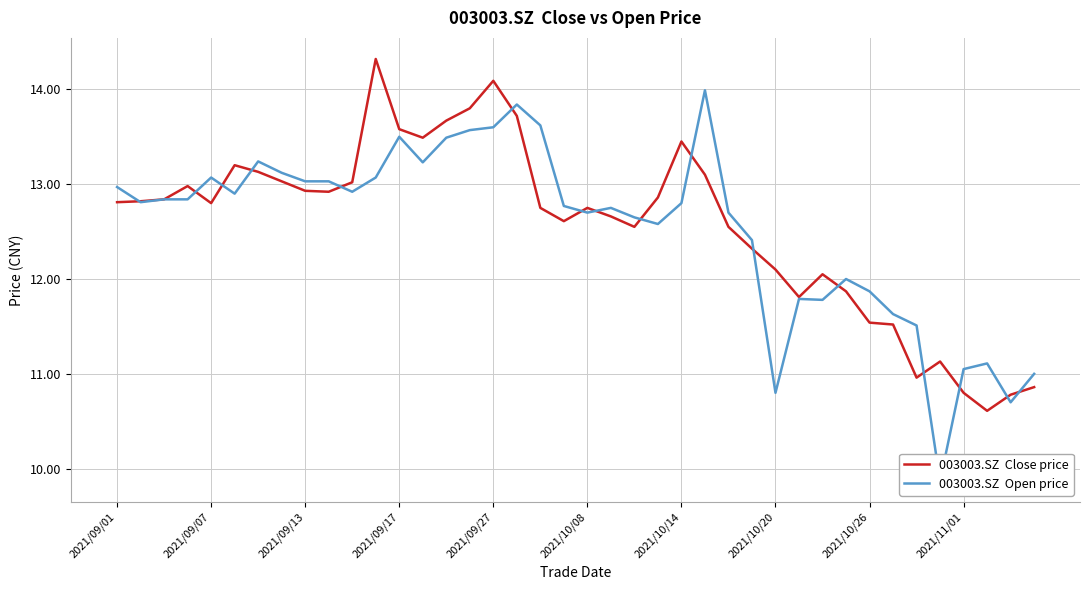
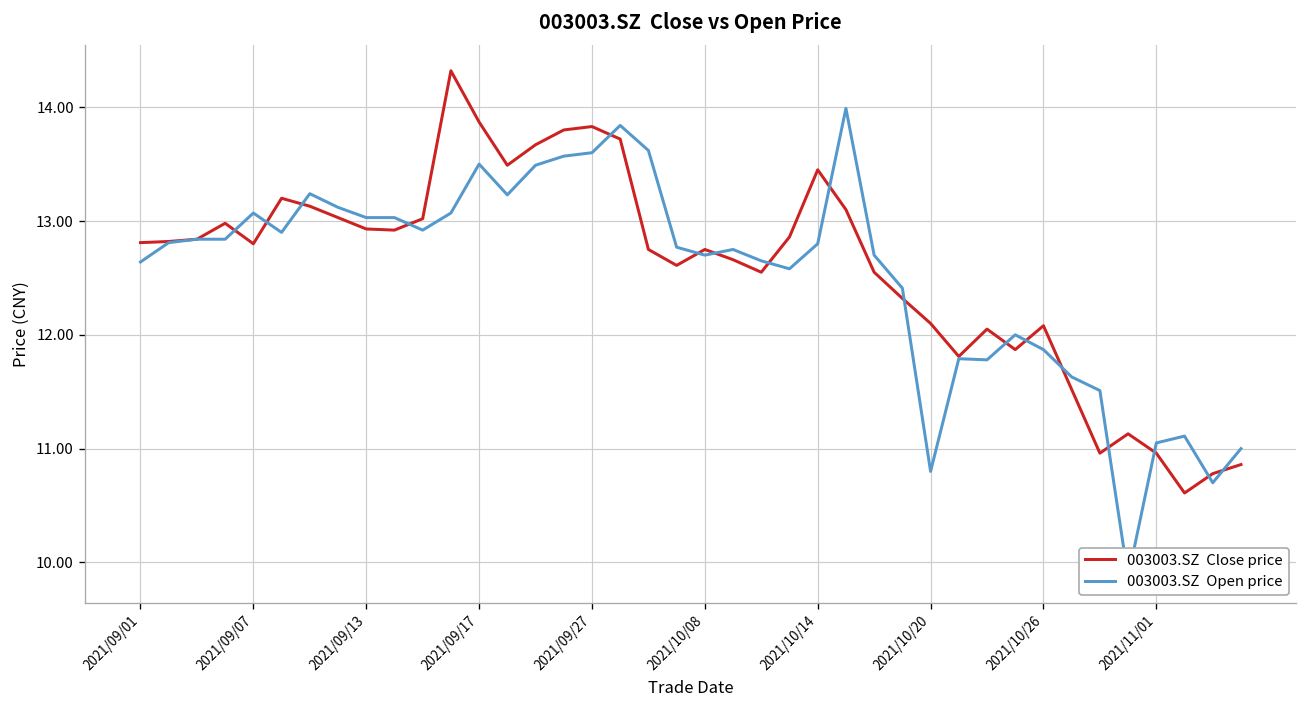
003003.SZ Open price, 2021/09/01: 13.0 -> 12.6
003003.SZ Close price, 2021/09/17: 13.6 -> 13.9
003003.SZ Close price, 2021/09/27: 14.1 -> 13.8
003003.SZ Close price, 2021/10/26: 11.5 -> 12.1
003003.SZ Close price, 2021/11/01: 10.8 -> 11.0
